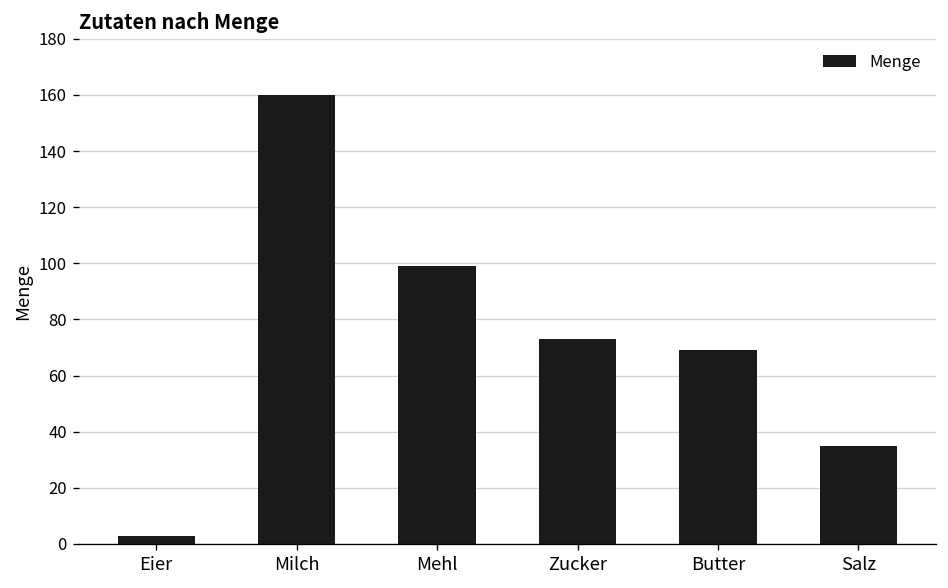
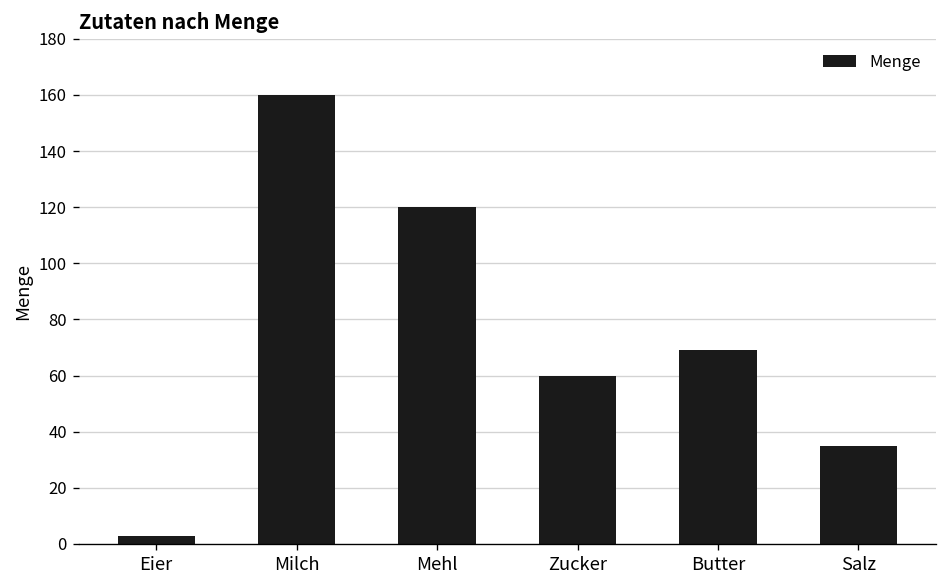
Mehl: 99 -> 120
Zucker: 73 -> 60
